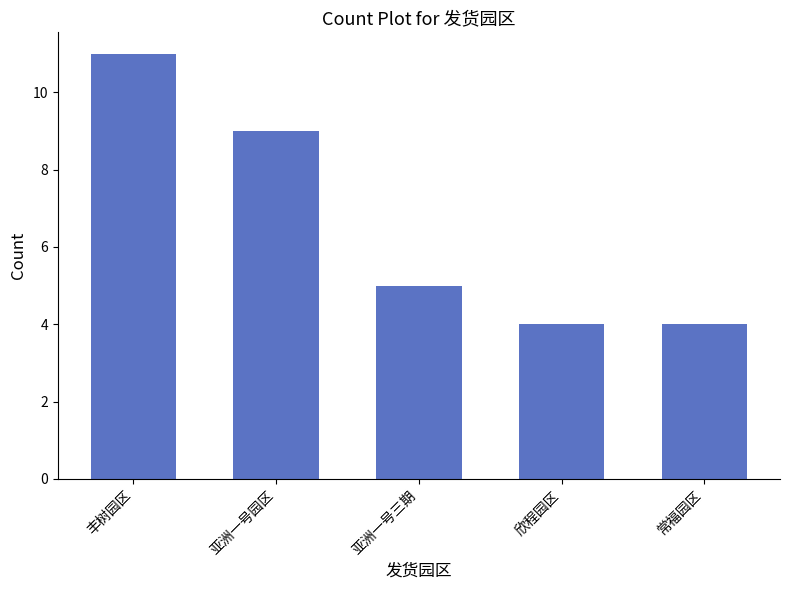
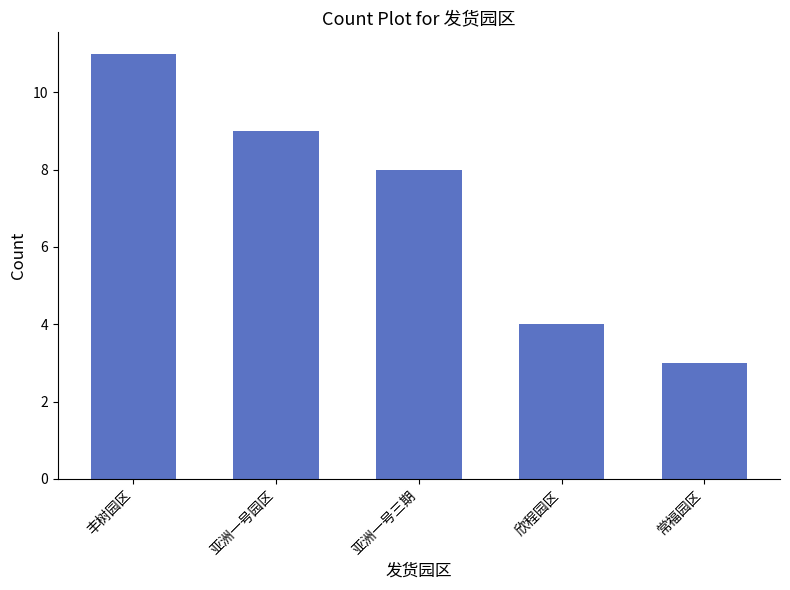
亚洲一号三期: 5 -> 8
常福园区: 4 -> 3
